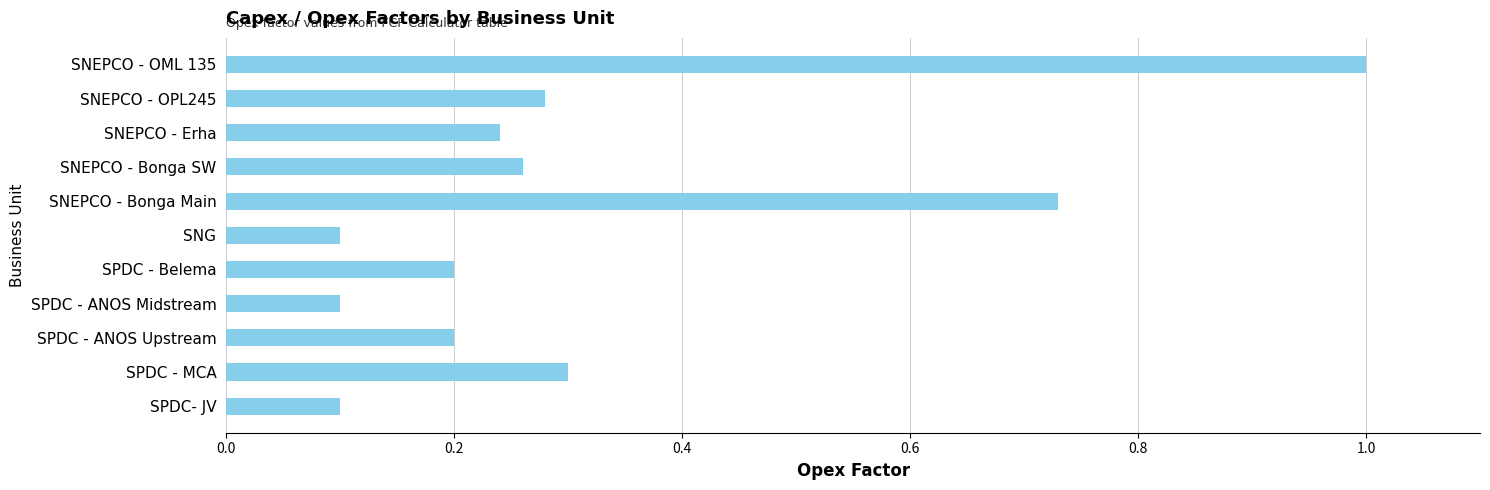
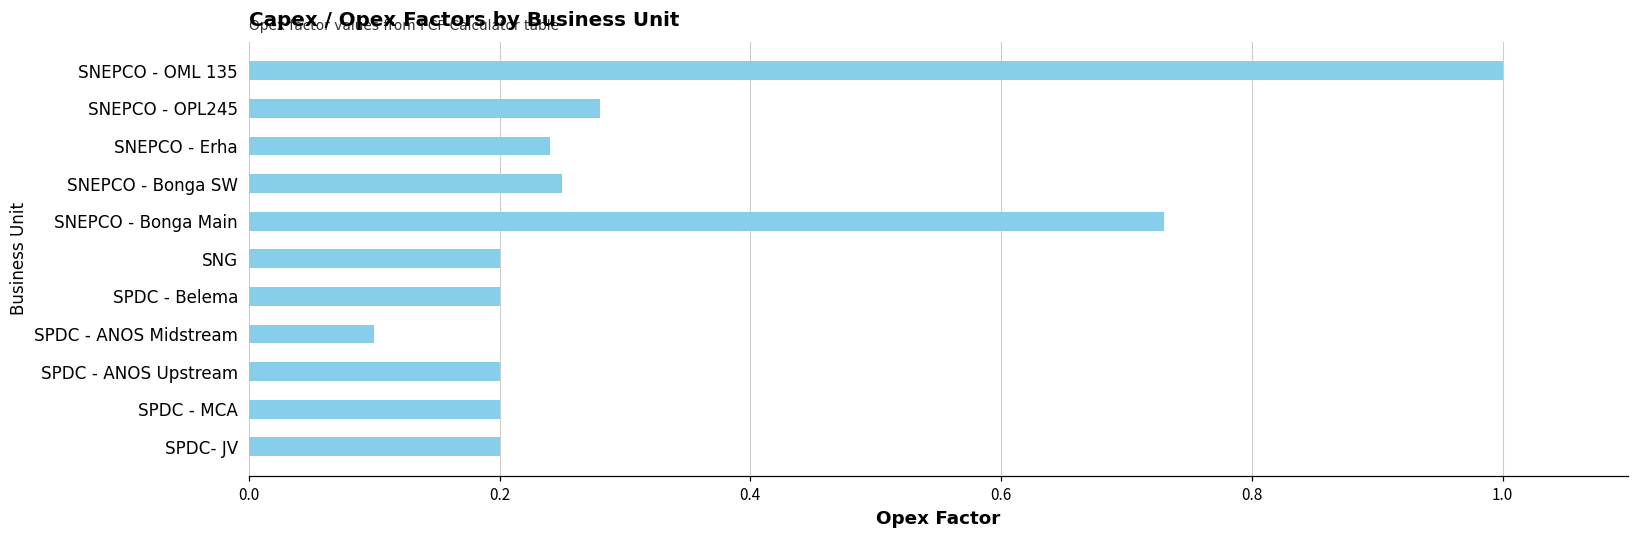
SNEPCO - Bonga SW: 0.26 -> 0.25
SNG: 0.1 -> 0.2
SPDC - MCA: 0.3 -> 0.2
SPDC- JV: 0.1 -> 0.2
